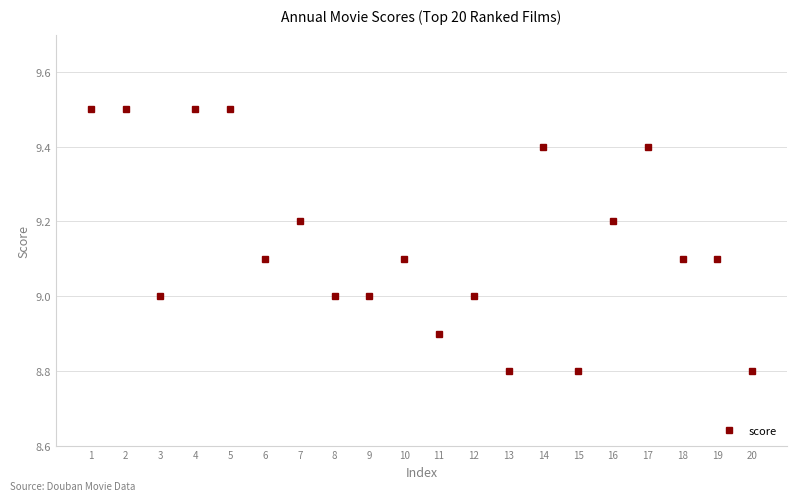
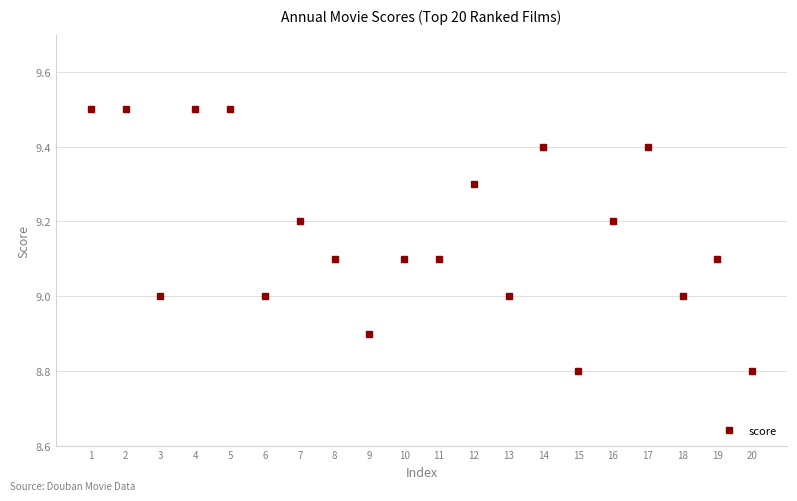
6: 9.1 -> 9.0
8: 9.0 -> 9.1
9: 9.0 -> 8.9
11: 8.9 -> 9.1
12: 9.0 -> 9.3
13: 8.8 -> 9.0
18: 9.1 -> 9.0
